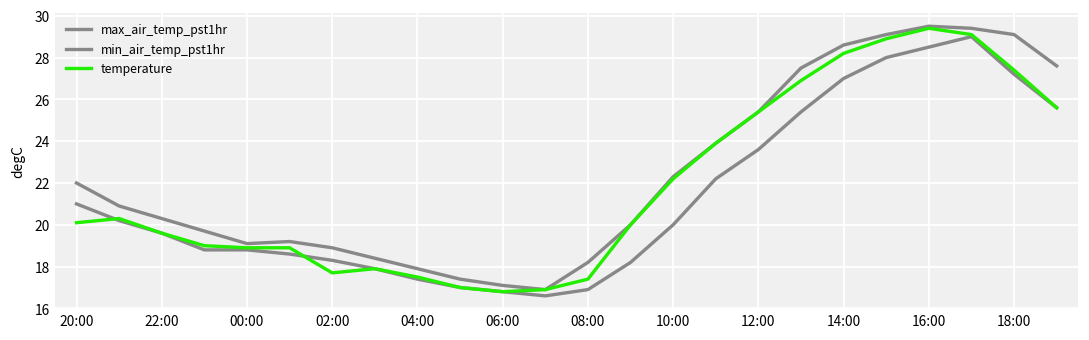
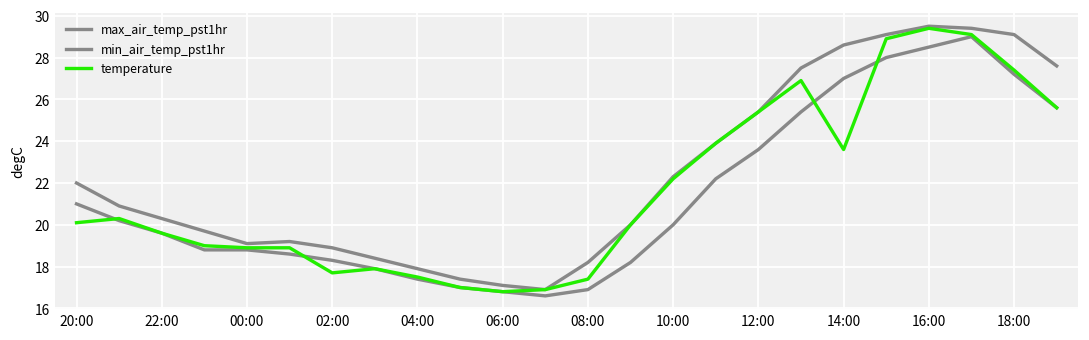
temperature, 14:00: 28.2 -> 23.6
